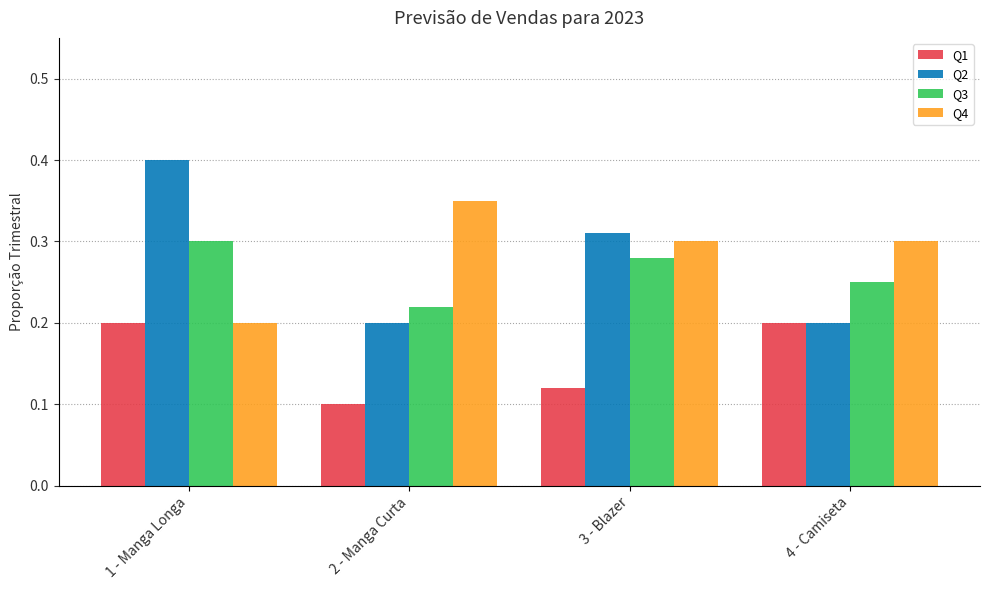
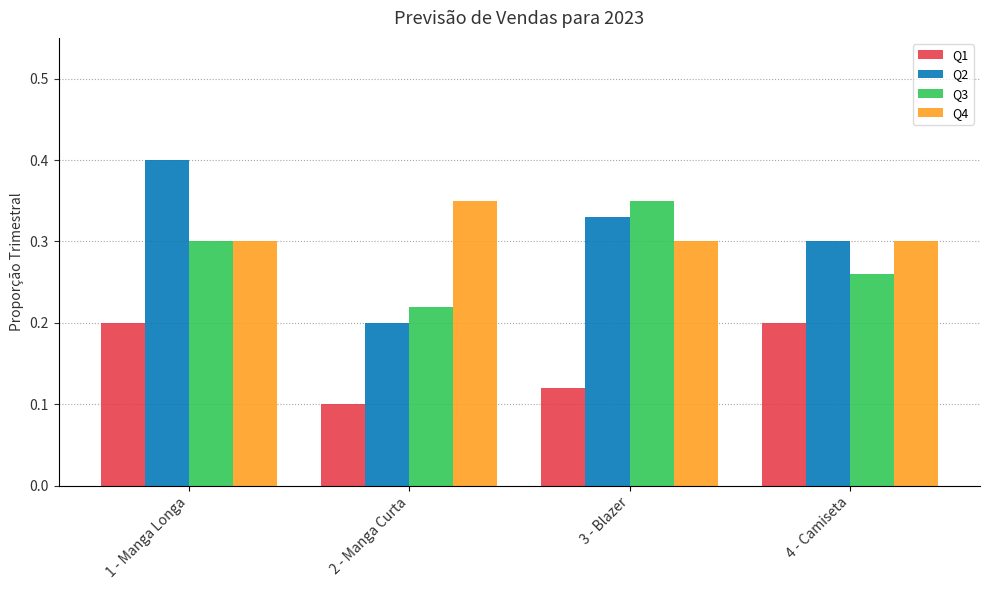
Q4, 1 - Manga Longa: 0.2 -> 0.3
Q2, 3 - Blazer: 0.31 -> 0.33
Q3, 3 - Blazer: 0.28 -> 0.35
Q2, 4 - Camiseta: 0.2 -> 0.3
Q3, 4 - Camiseta: 0.25 -> 0.26
